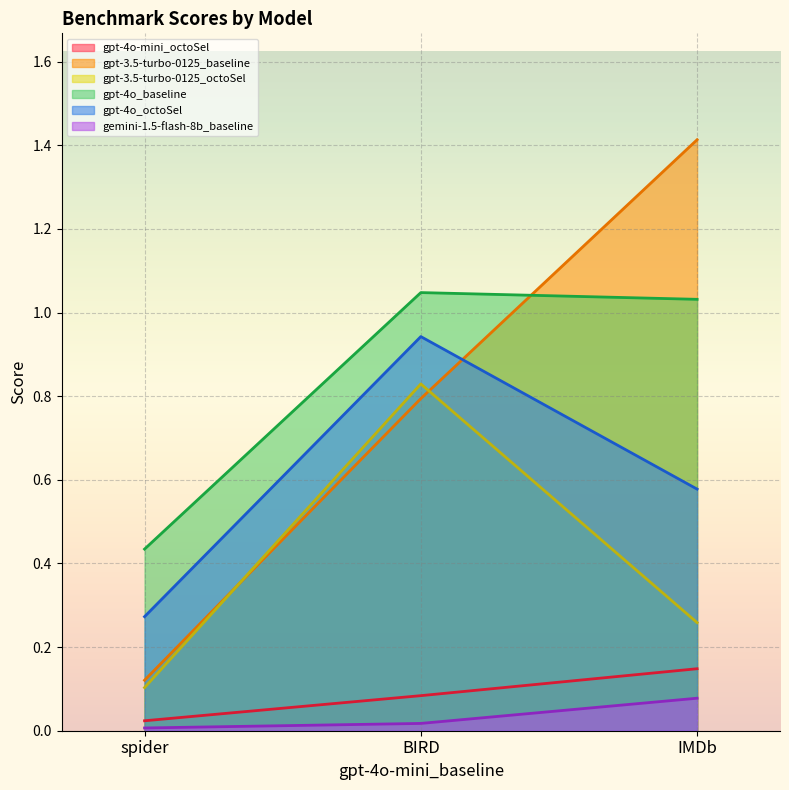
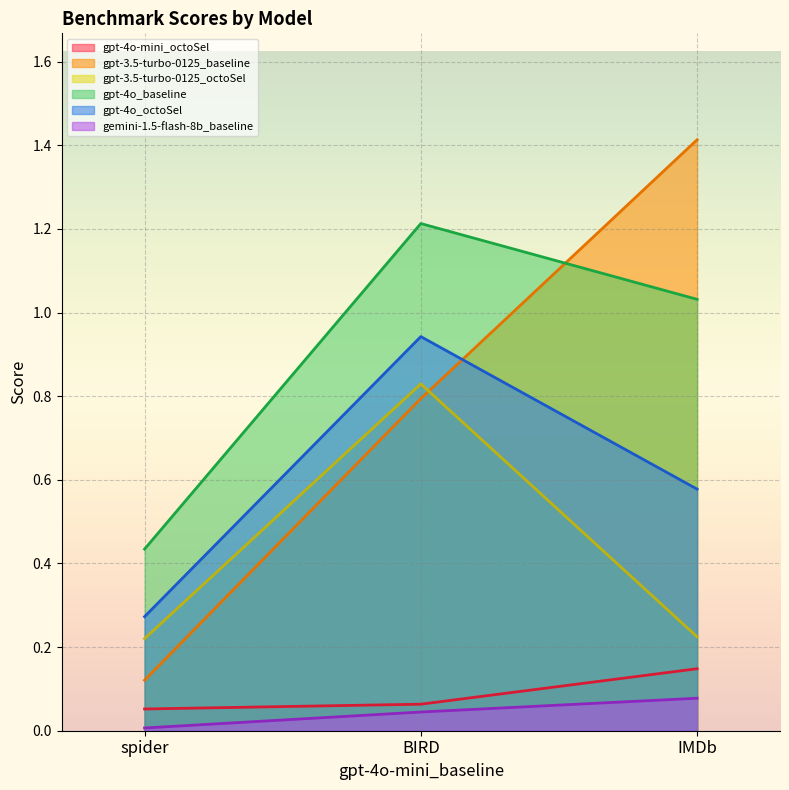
gpt-4o-mini_octoSel, spider: 0.02 -> 0.05
gpt-3.5-turbo-0125_octoSel, spider: 0.10 -> 0.22
gpt-4o-mini_octoSel, BIRD: 0.08 -> 0.06
gpt-4o_baseline, BIRD: 1.05 -> 1.21
gemini-1.5-flash-8b_baseline, BIRD: 0.02 -> 0.04
gpt-3.5-turbo-0125_octoSel, IMDb: 0.26 -> 0.22
